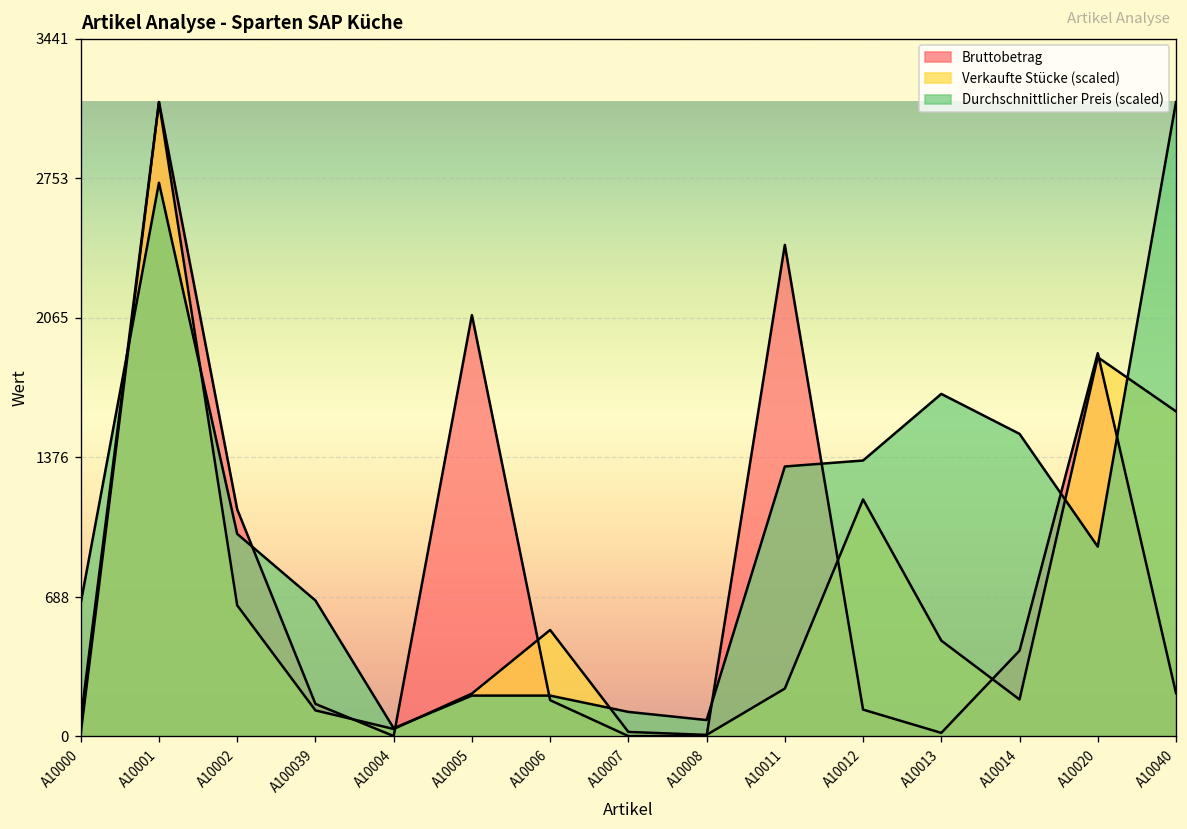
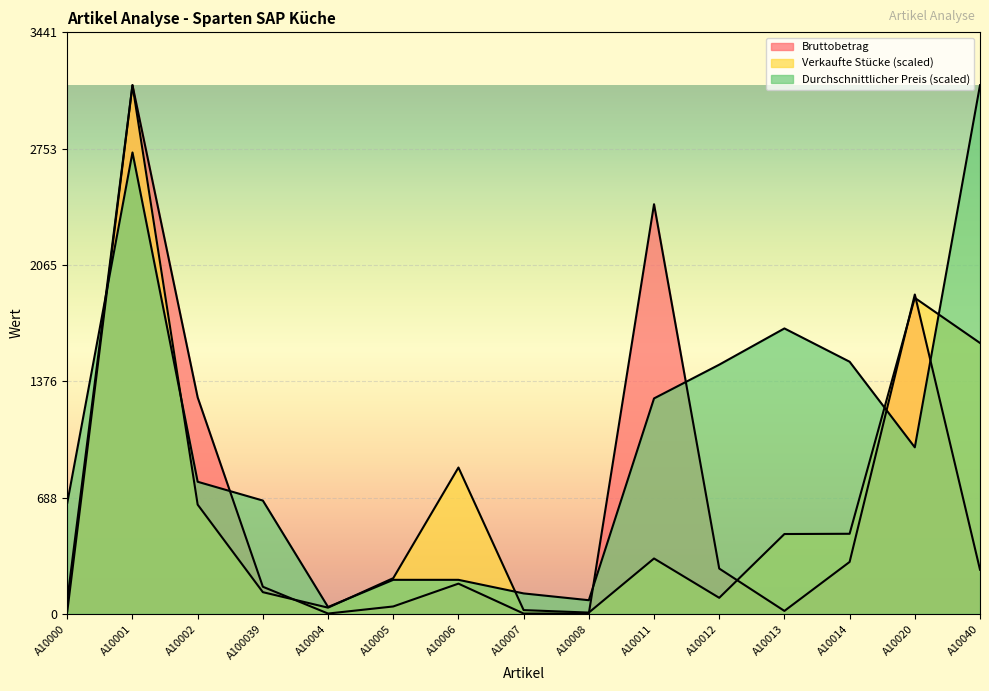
Bruttobetrag, A10002: 1120 -> 1280
Durchschnittlicher Preis (scaled), A10002: 1000 -> 780
Bruttobetrag, A10005: 2080 -> 40
Verkaufte Stücke (scaled), A10006: 520 -> 870
Verkaufte Stücke (scaled), A10011: 240 -> 330
Durchschnittlicher Preis (scaled), A10011: 1330 -> 1270
Bruttobetrag, A10012: 130 -> 270
Verkaufte Stücke (scaled), A10012: 1170 -> 90
Durchschnittlicher Preis (scaled), A10012: 1360 -> 1470
Bruttobetrag, A10014: 420 -> 310
Verkaufte Stücke (scaled), A10014: 180 -> 470
Durchschnittlicher Preis (scaled), A10020: 940 -> 990
Bruttobetrag, A10040: 210 -> 260
